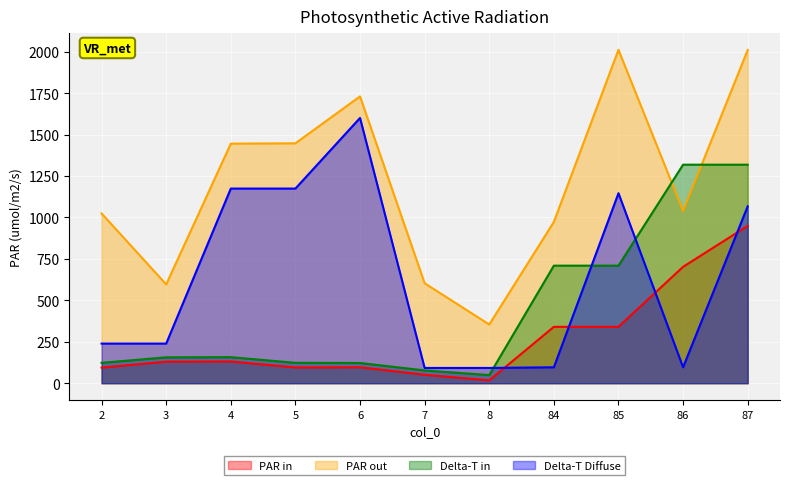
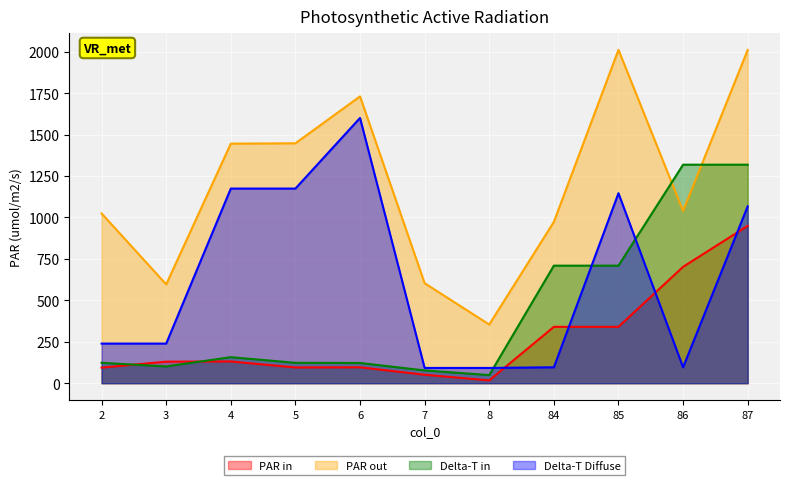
Delta-T in, 3: 160 -> 100
